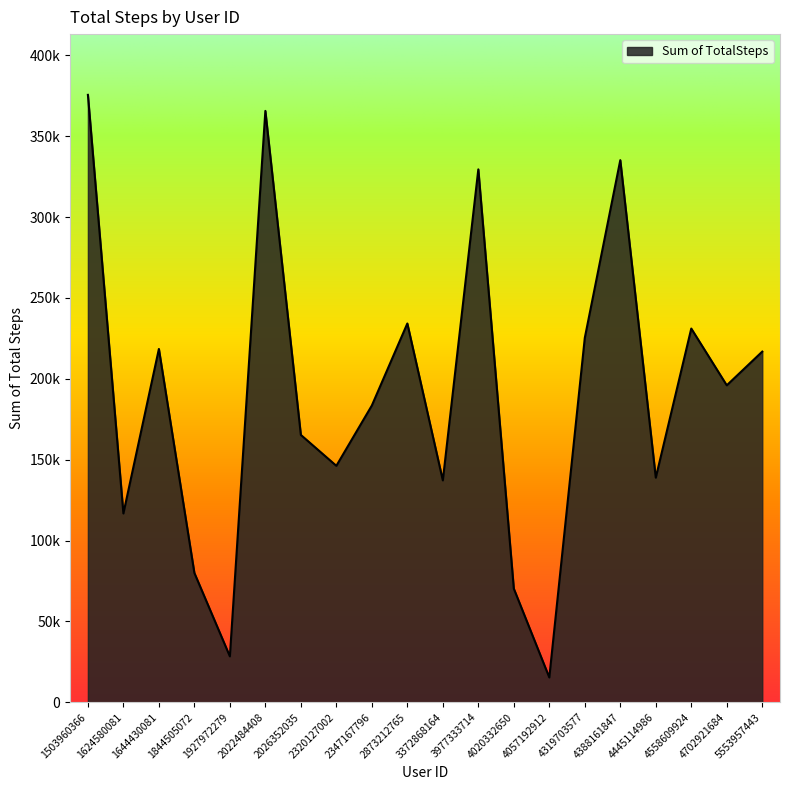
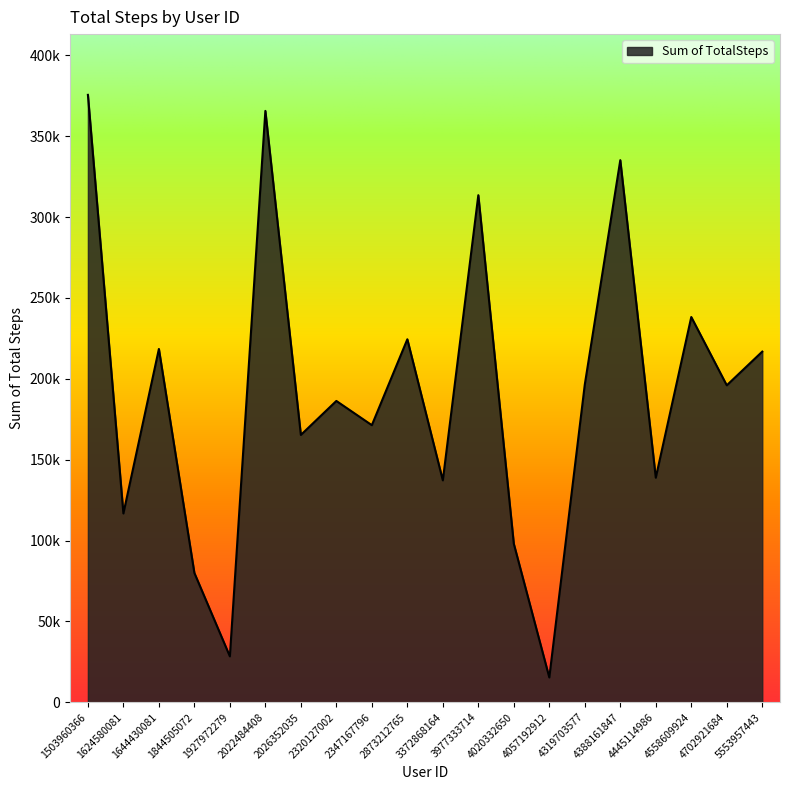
2320127002: 146000 -> 186000
2347167796: 184000 -> 171000
2873212765: 234000 -> 224000
3977333714: 330000 -> 314000
4020332650: 70000 -> 98000
4319703577: 225000 -> 196000
4558609924: 231000 -> 238000
